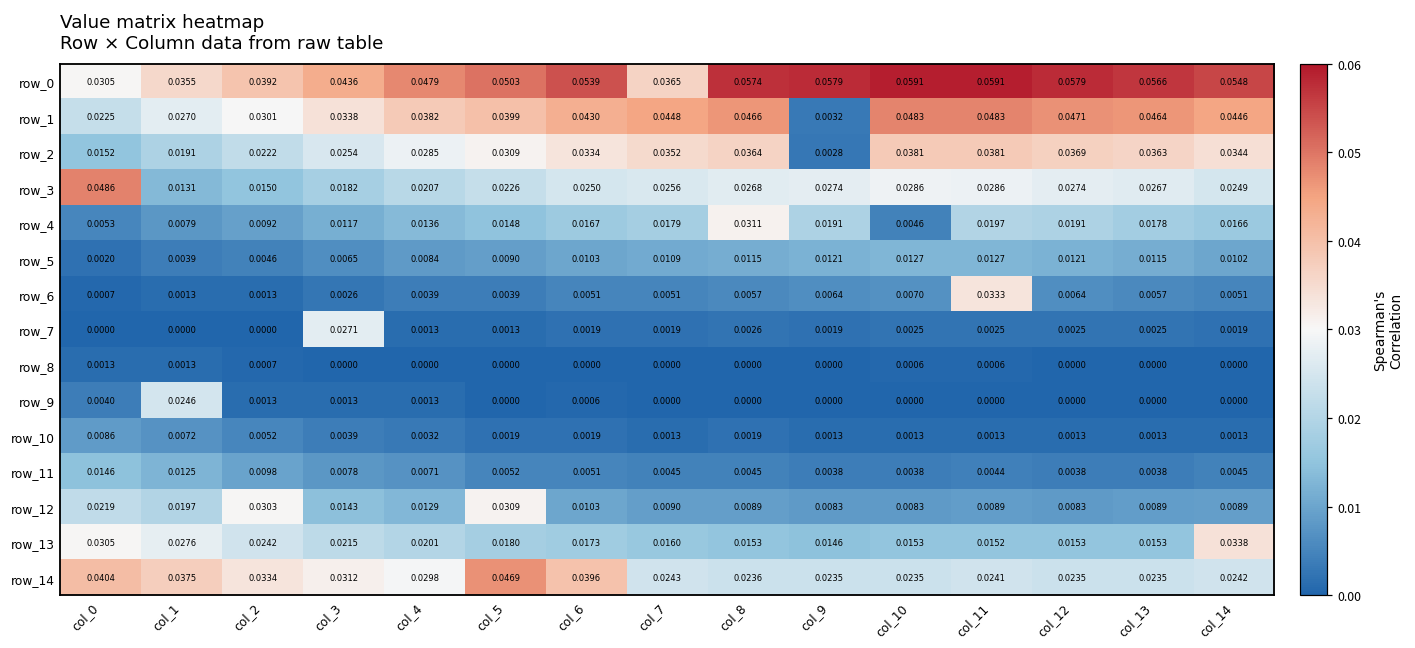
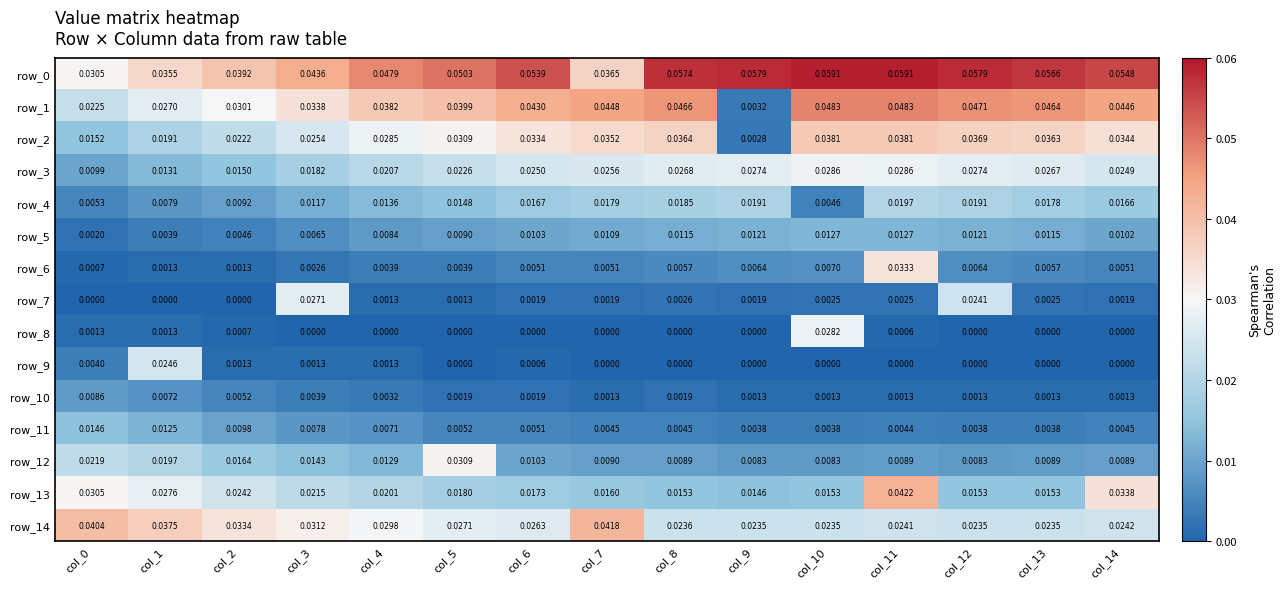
row_3, col_0: 0.0486 -> 0.0099
row_4, col_8: 0.0311 -> 0.0185
row_7, col_12: 0.0025 -> 0.0241
row_8, col_10: 0.0006 -> 0.0282
row_12, col_2: 0.0303 -> 0.0164
row_13, col_11: 0.0152 -> 0.0422
row_14, col_5: 0.0469 -> 0.0271
row_14, col_6: 0.0396 -> 0.0263
row_14, col_7: 0.0243 -> 0.0418
